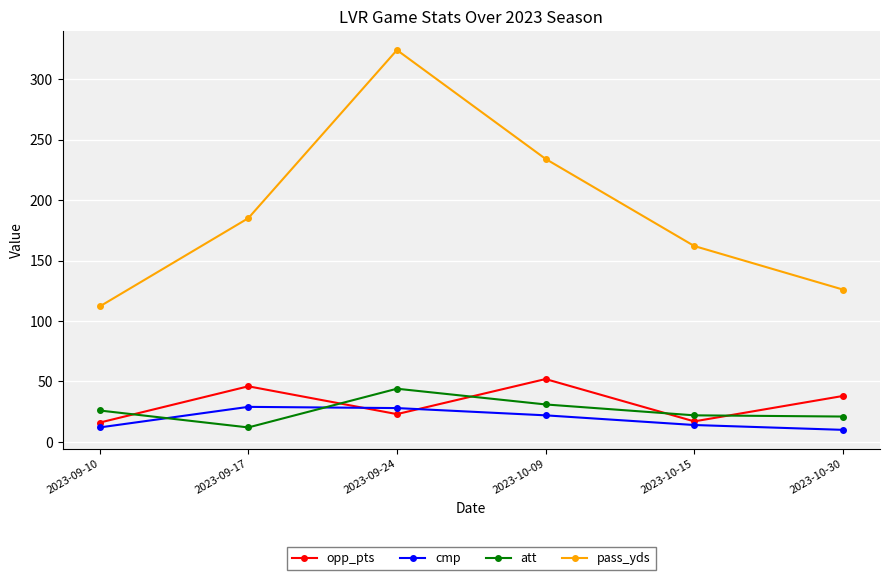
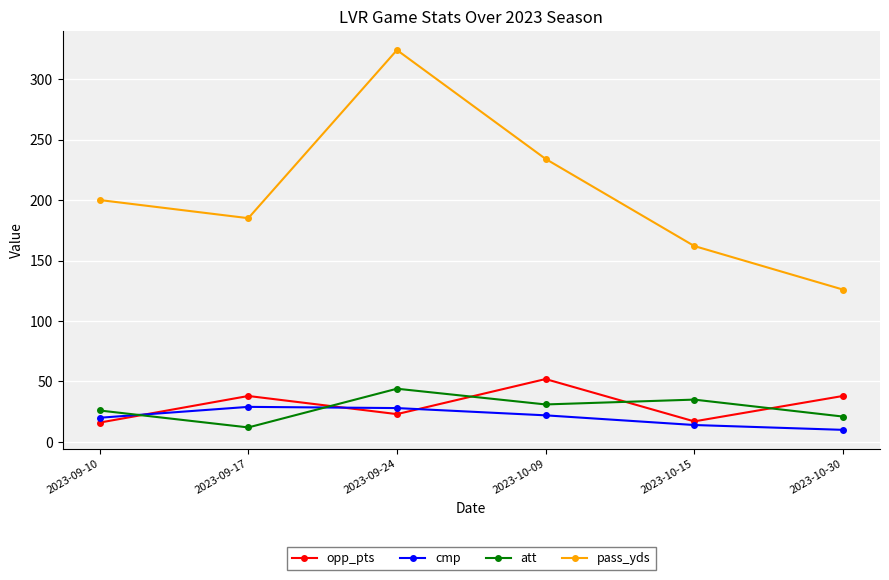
cmp, 2023-09-10: 12 -> 20
pass_yds, 2023-09-10: 112 -> 200
opp_pts, 2023-09-17: 46 -> 38
att, 2023-10-15: 22 -> 35
